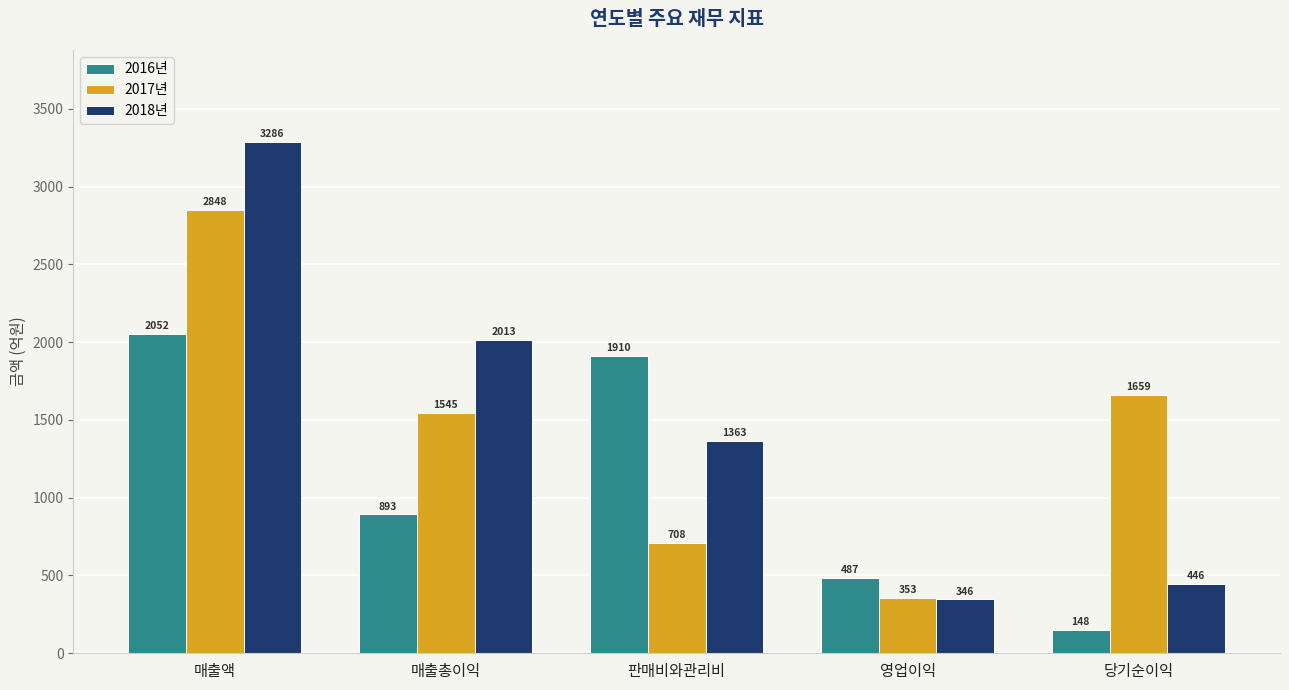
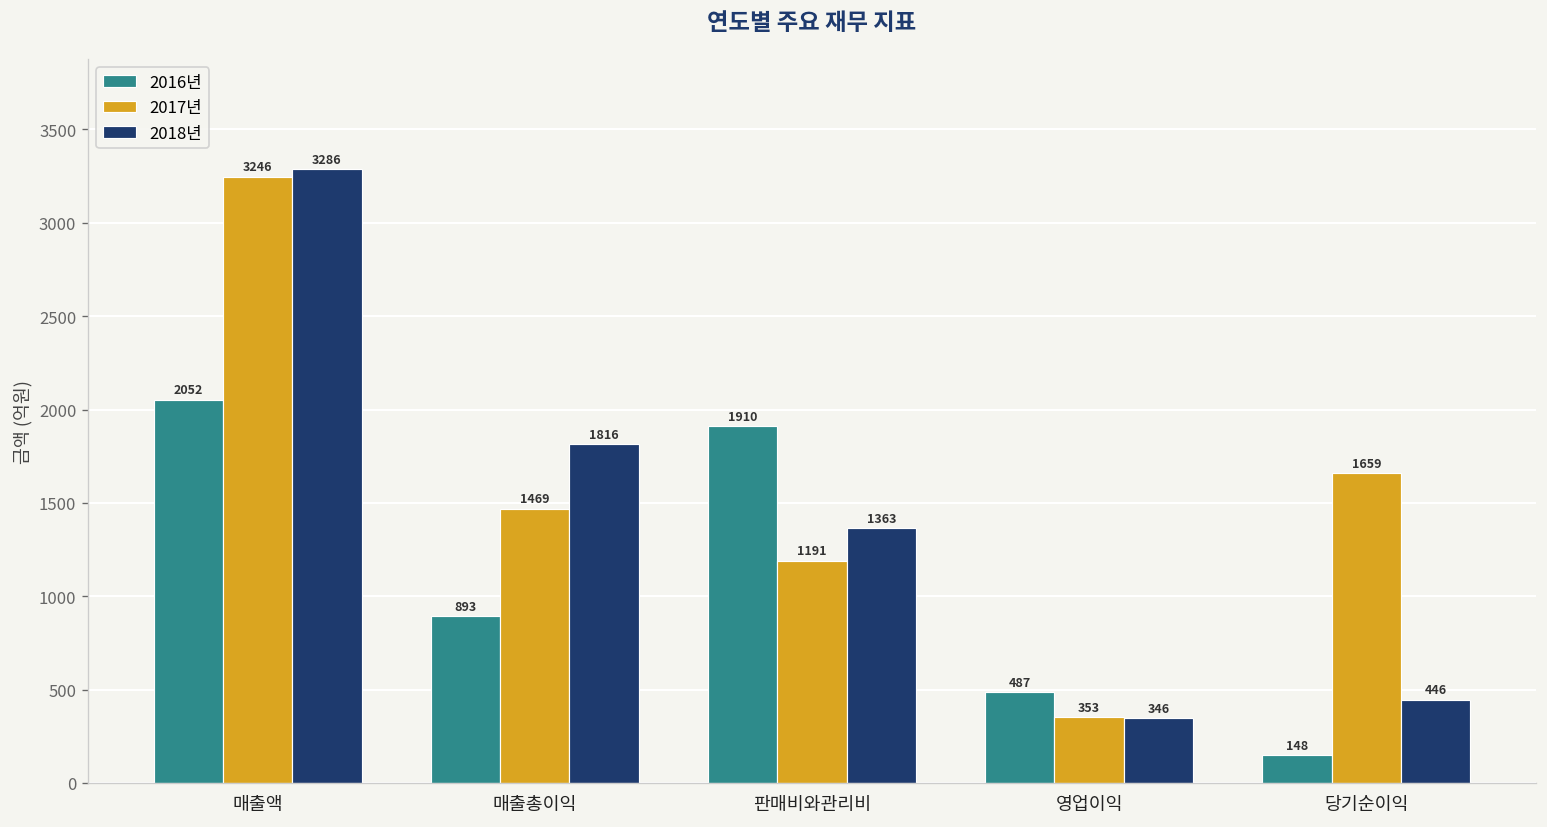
2017년, 매출액: 2848 -> 3246
2017년, 매출총이익: 1545 -> 1469
2018년, 매출총이익: 2013 -> 1816
2017년, 판매비와관리비: 708 -> 1191
